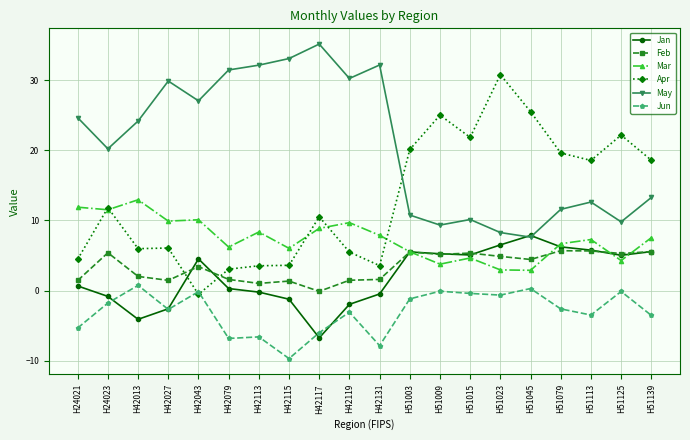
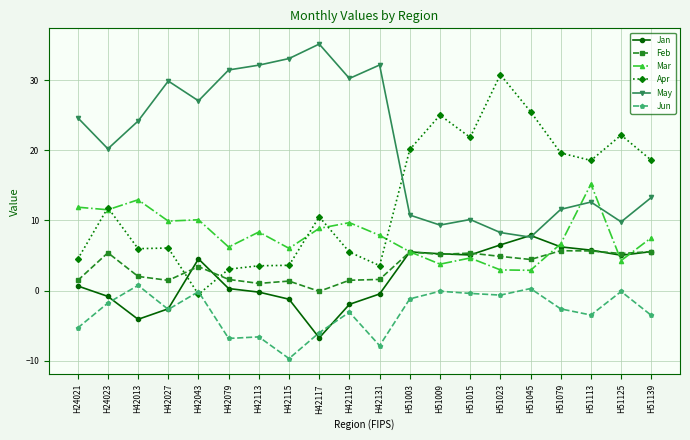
Mar, H51113: 7 -> 15
